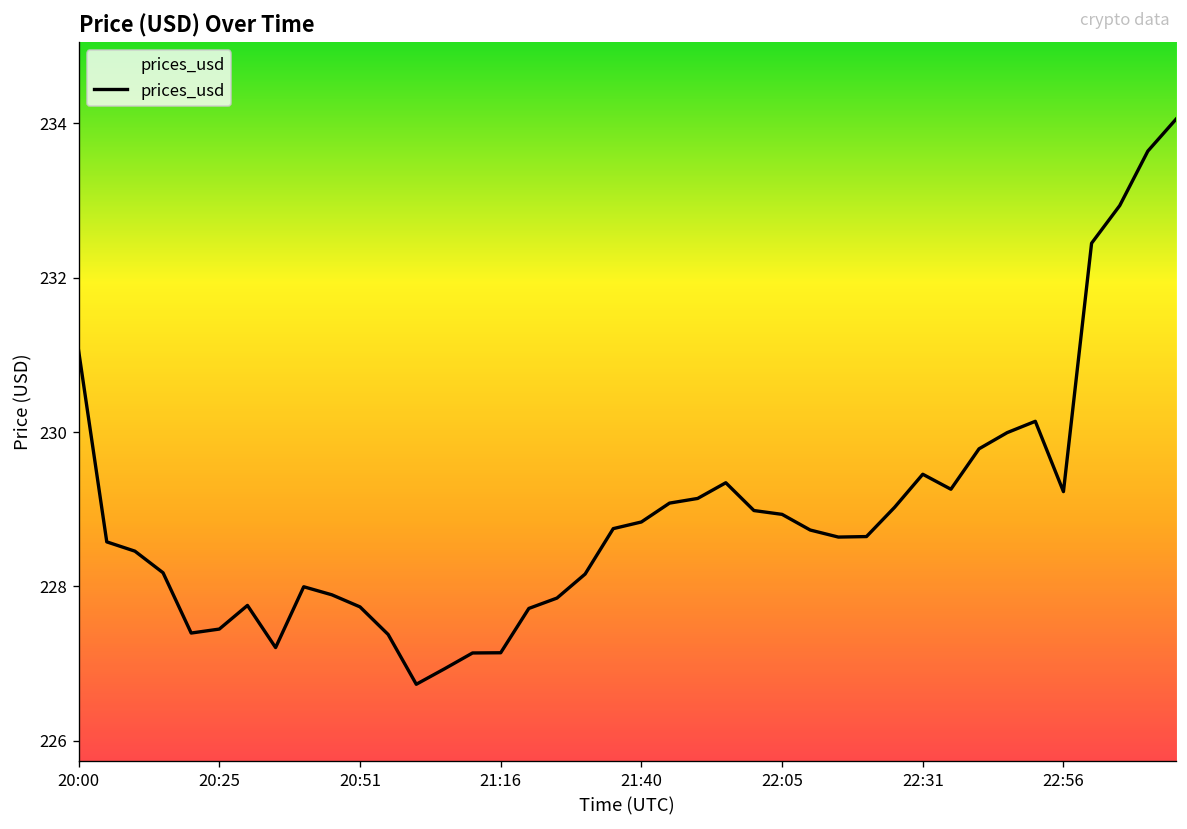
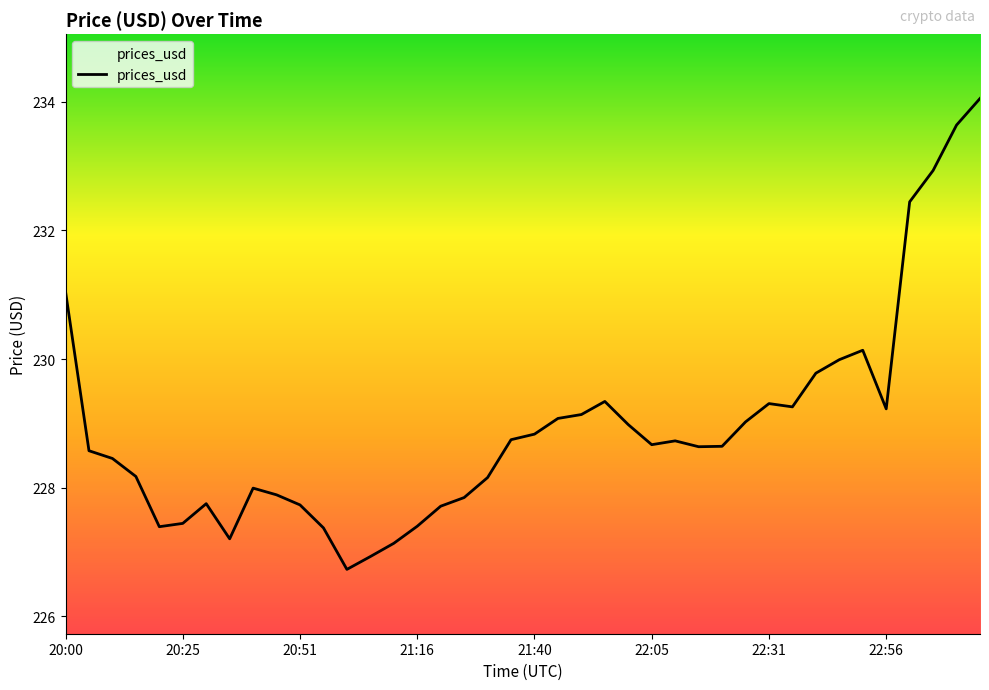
21:16: 227.1 -> 227.4
22:05: 228.9 -> 228.7
22:31: 229.5 -> 229.3
